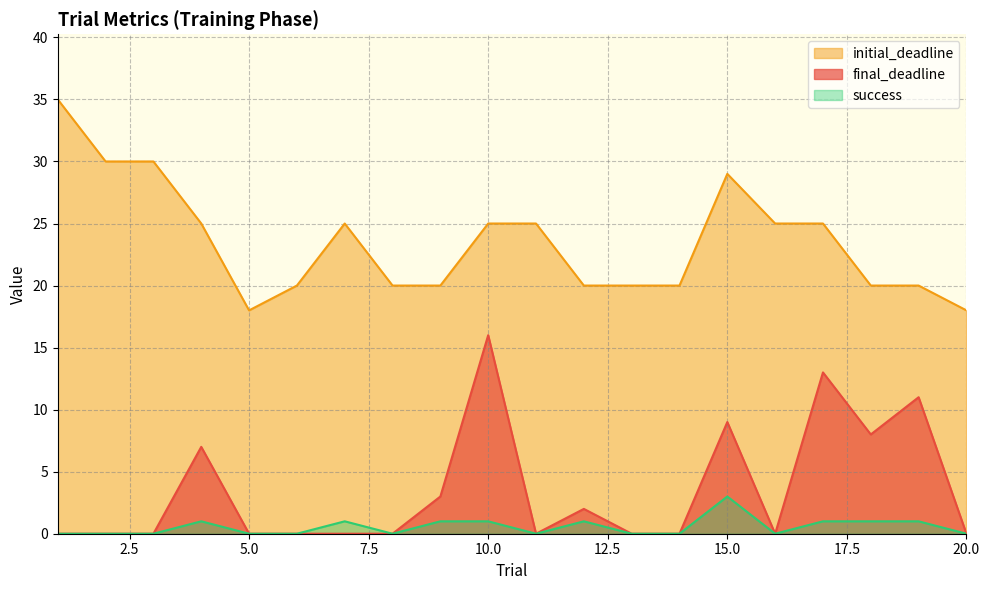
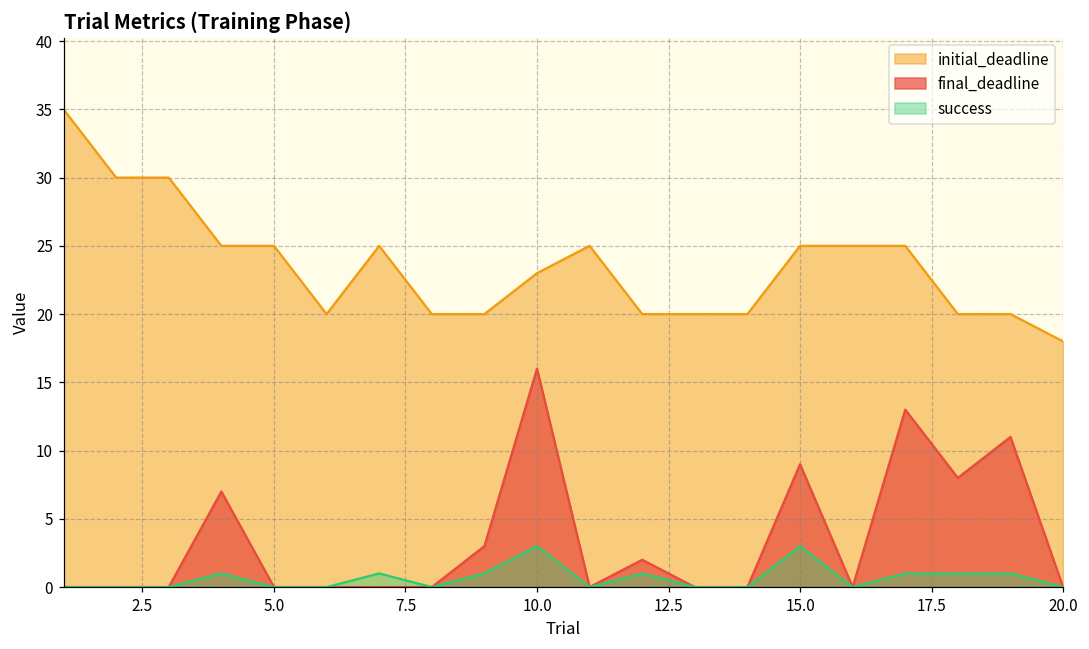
initial_deadline, 5.0: 18 -> 25
initial_deadline, 10.0: 25 -> 23
success, 10.0: 1 -> 3
initial_deadline, 15.0: 29 -> 25
